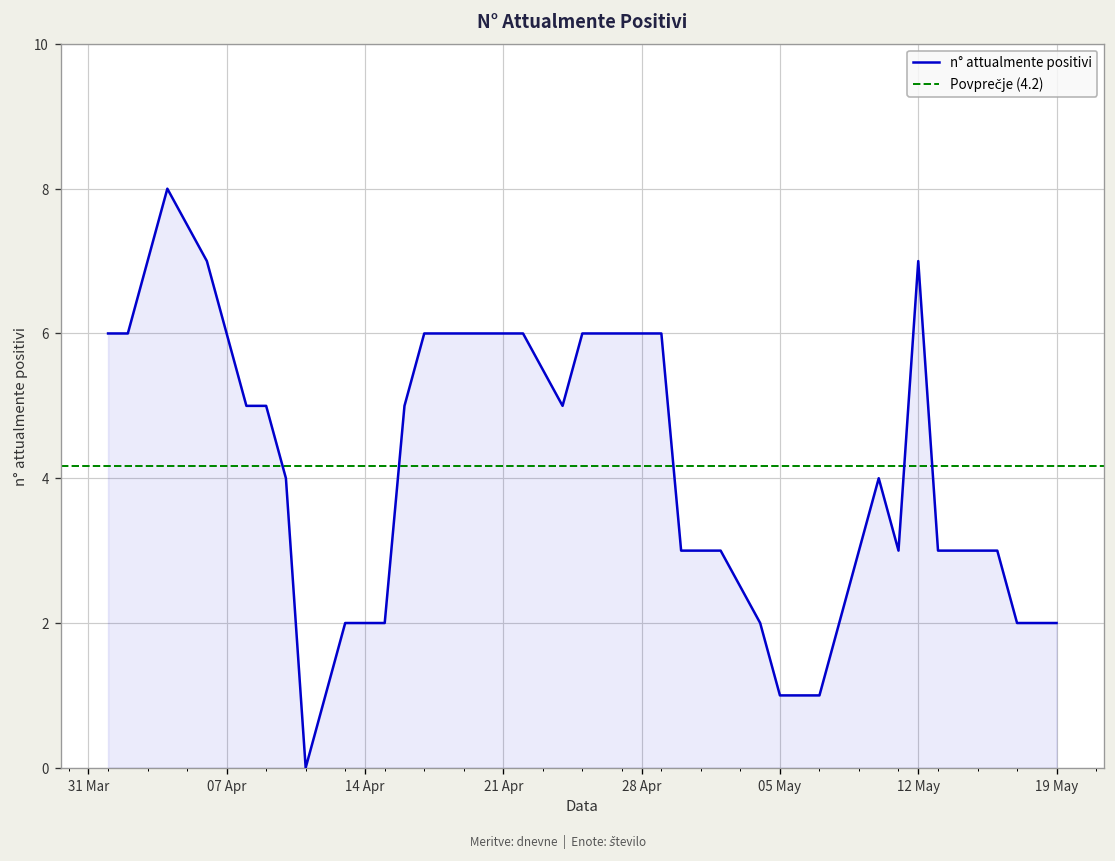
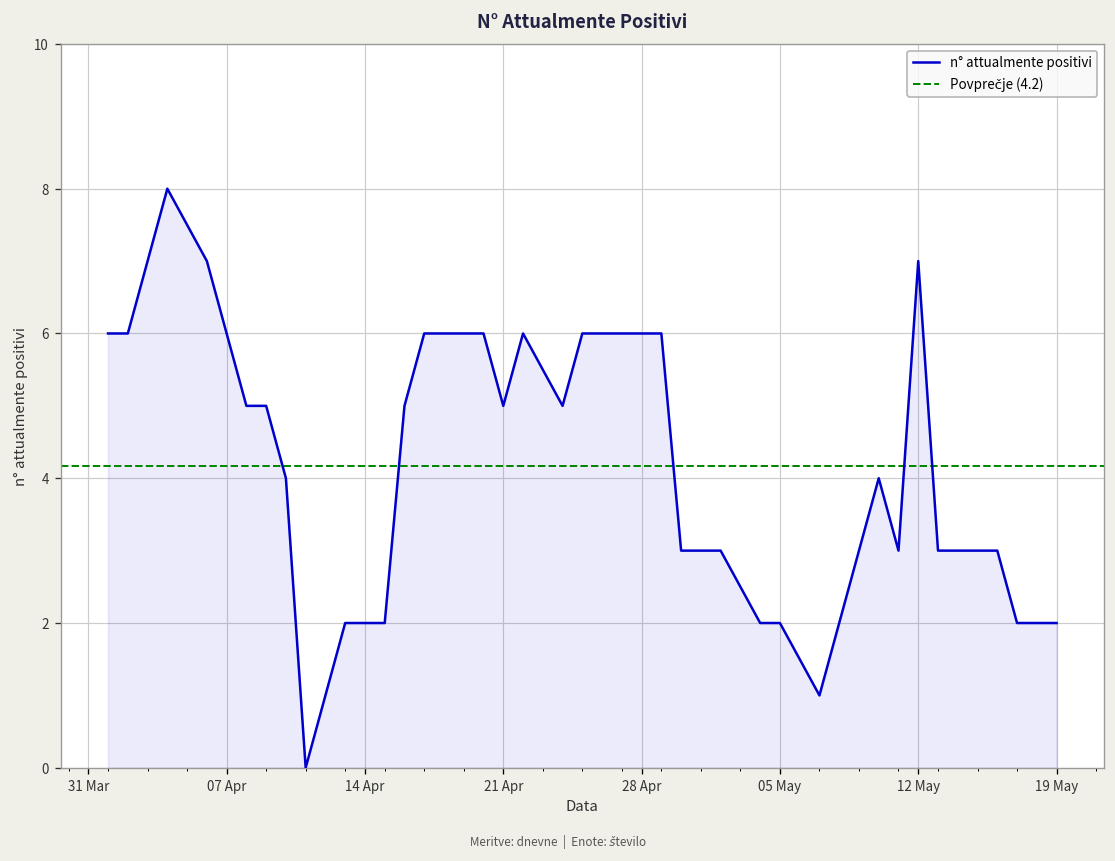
21 Apr: 6 -> 5
05 May: 1 -> 2
